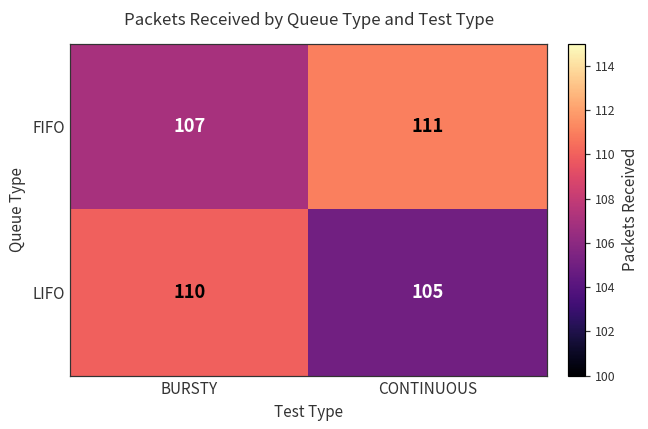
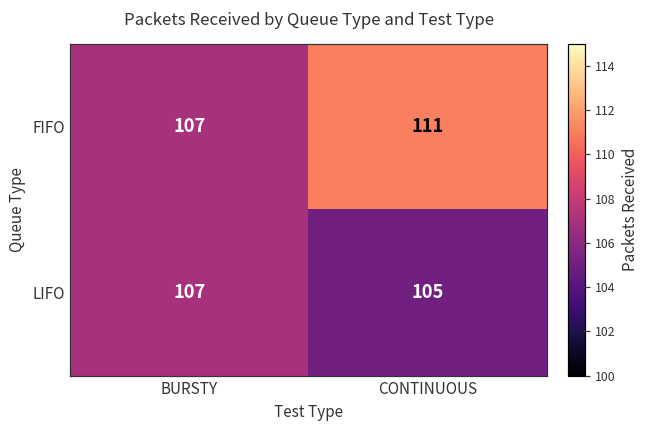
LIFO, BURSTY: 110 -> 107
